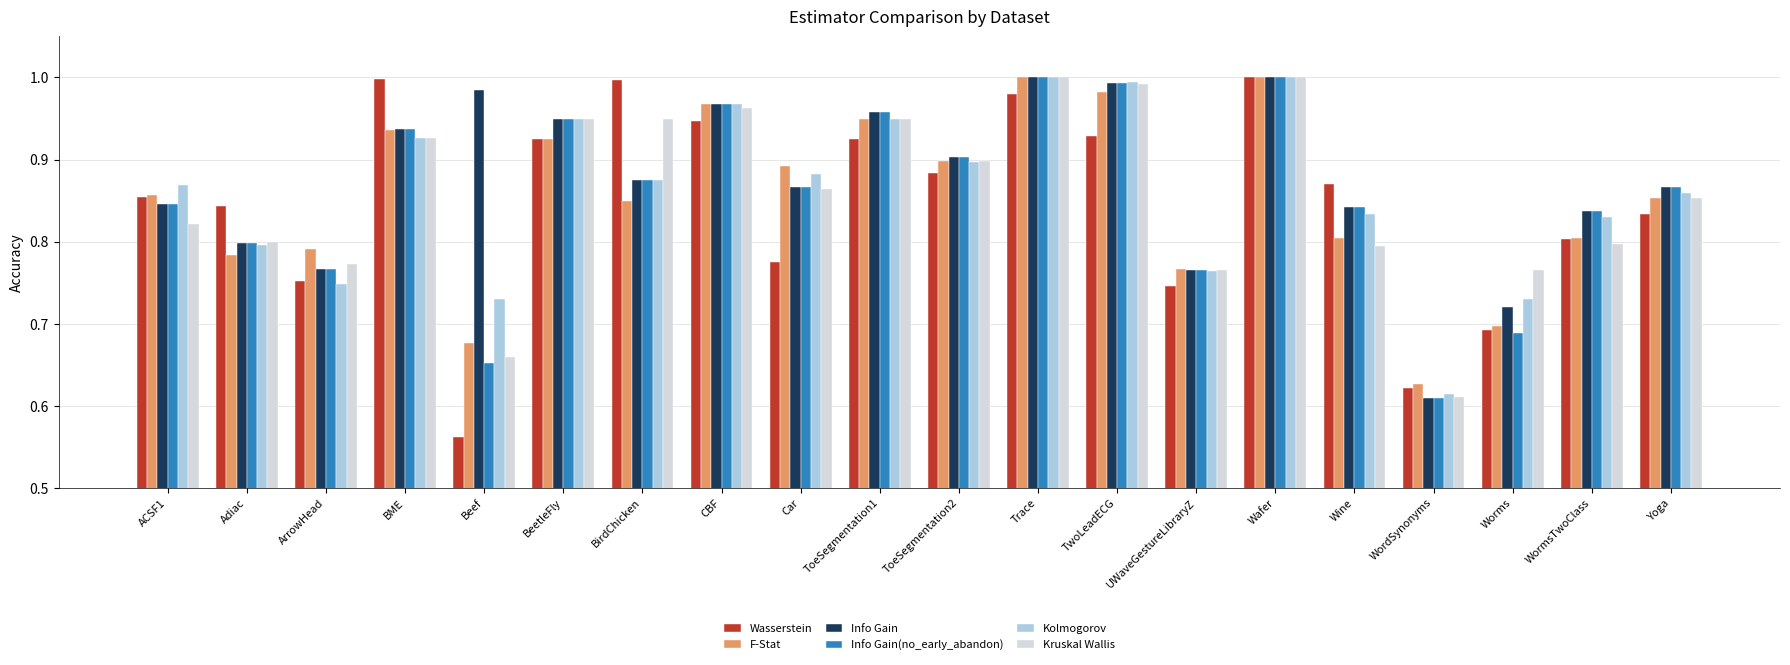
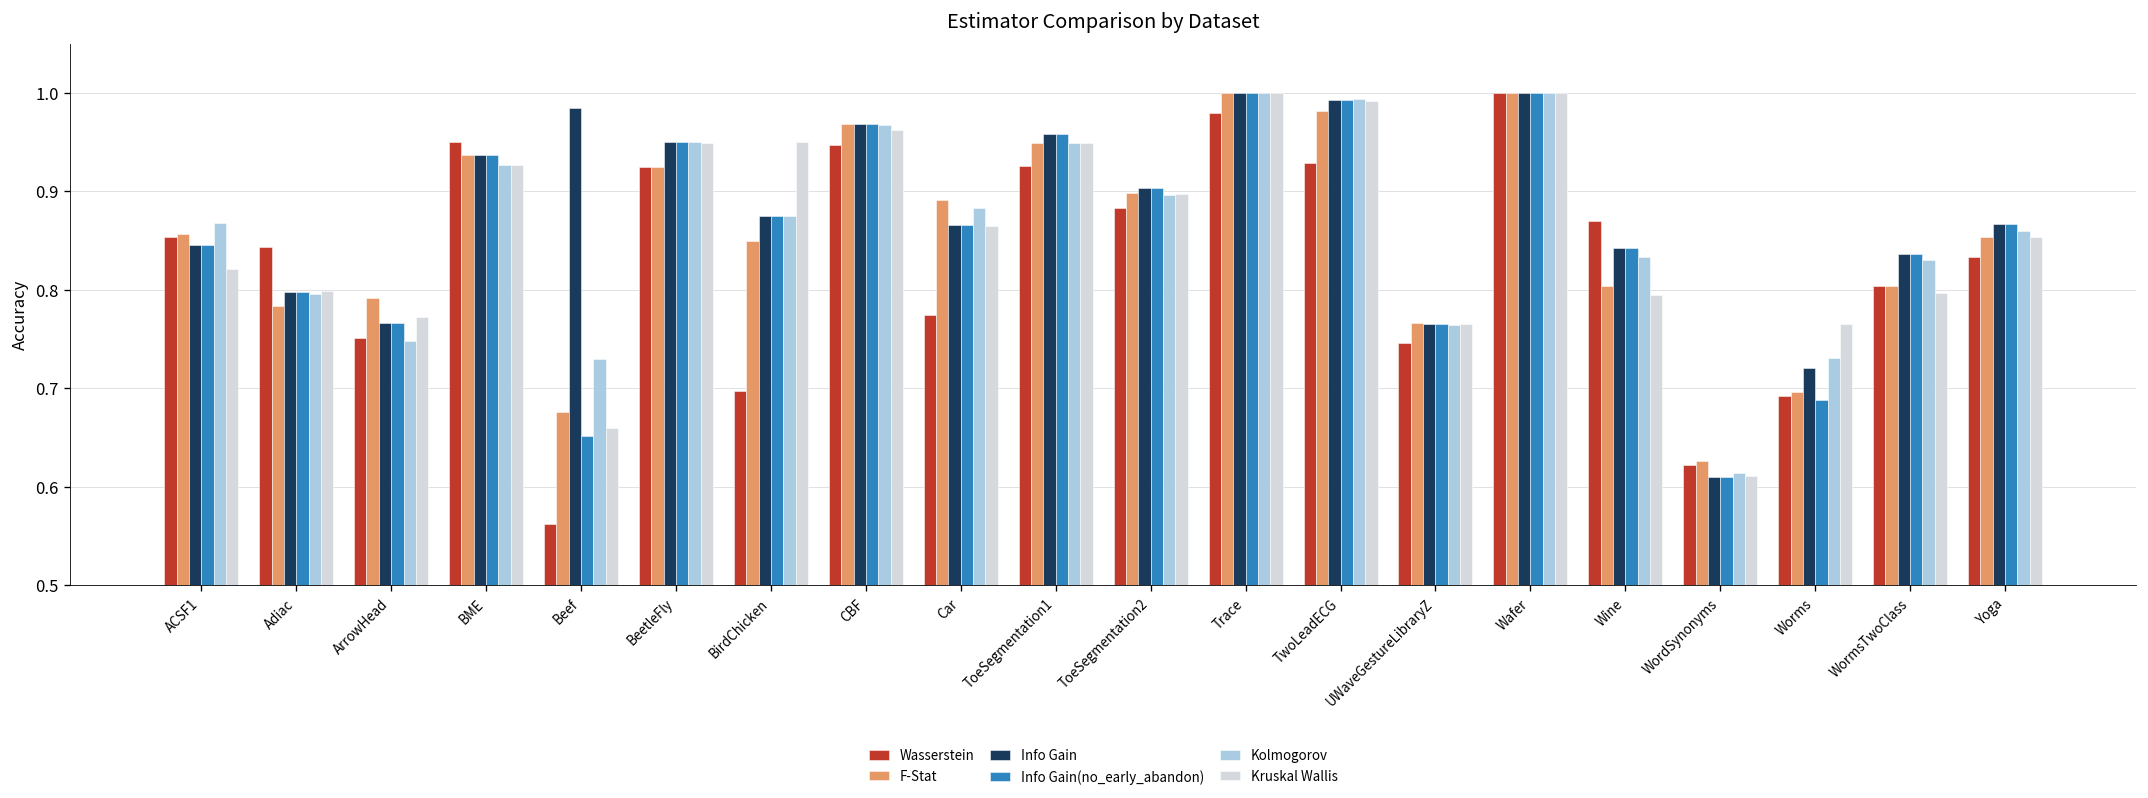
Wasserstein, BME: 1.00 -> 0.95
Wasserstein, BirdChicken: 1.00 -> 0.70
